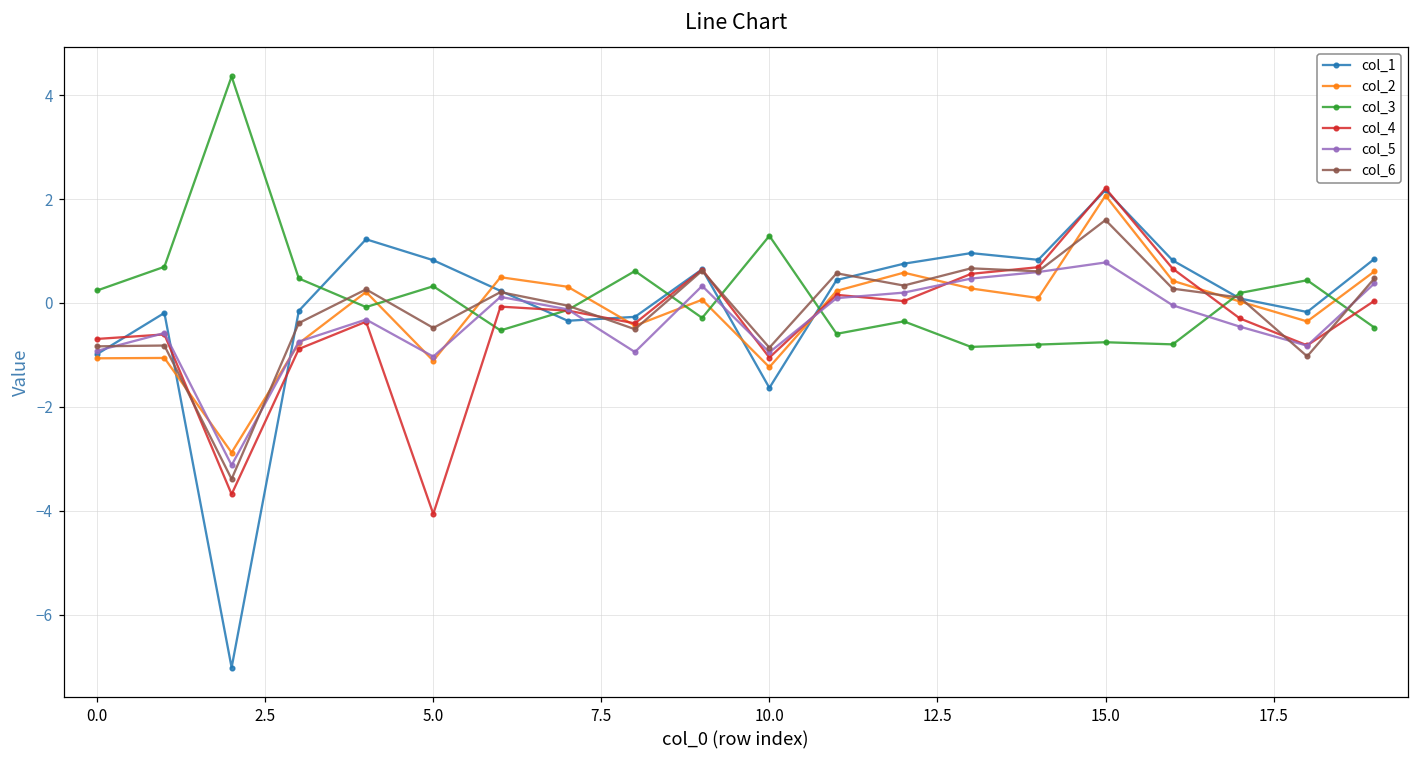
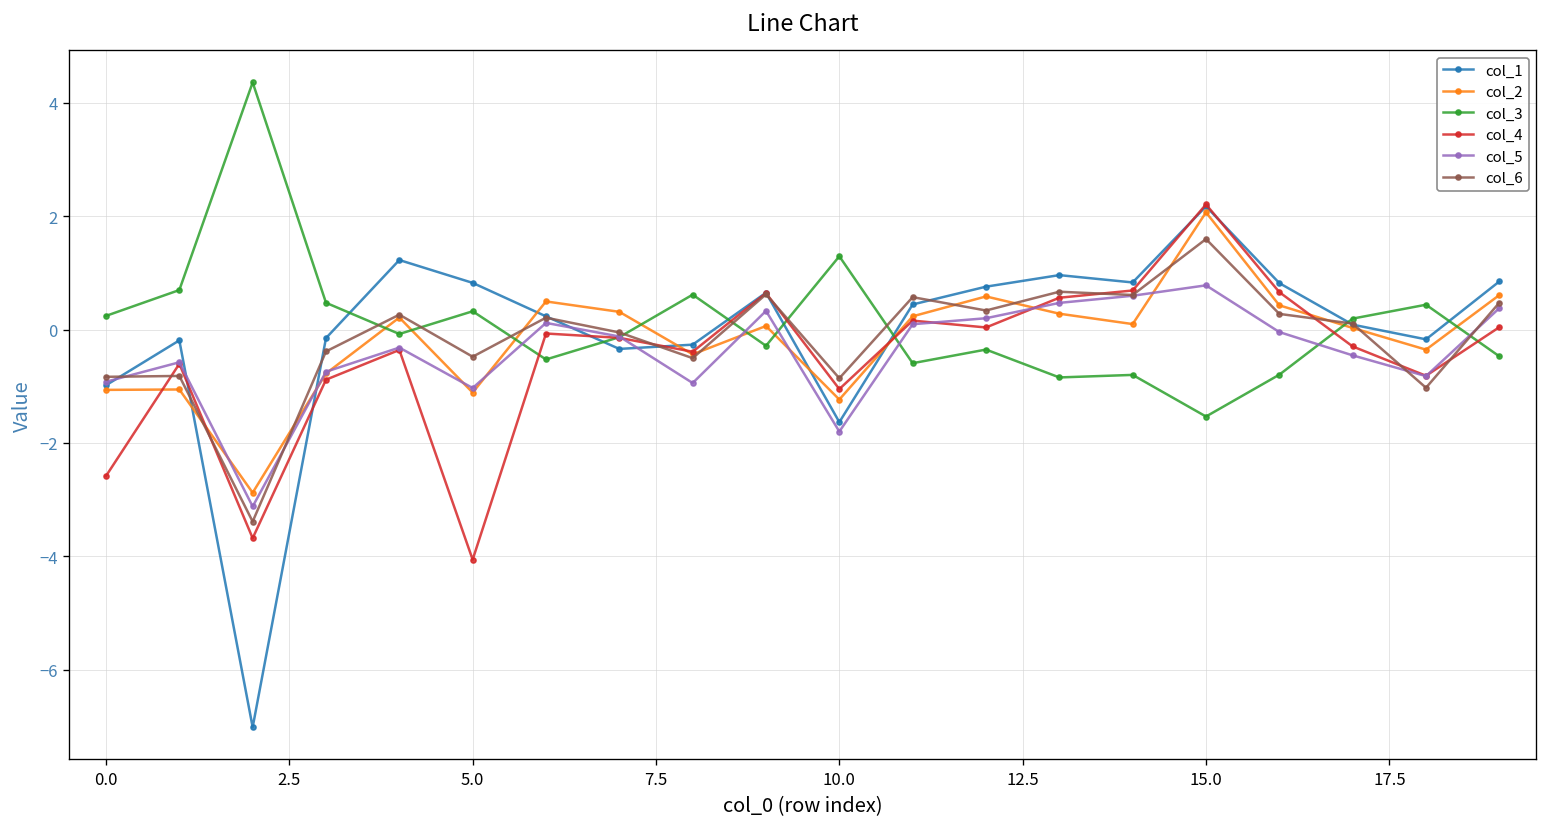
col_4, 0.0: -0.7 -> -2.6
col_5, 10.0: -0.9 -> -1.8
col_3, 15.0: -0.8 -> -1.5
